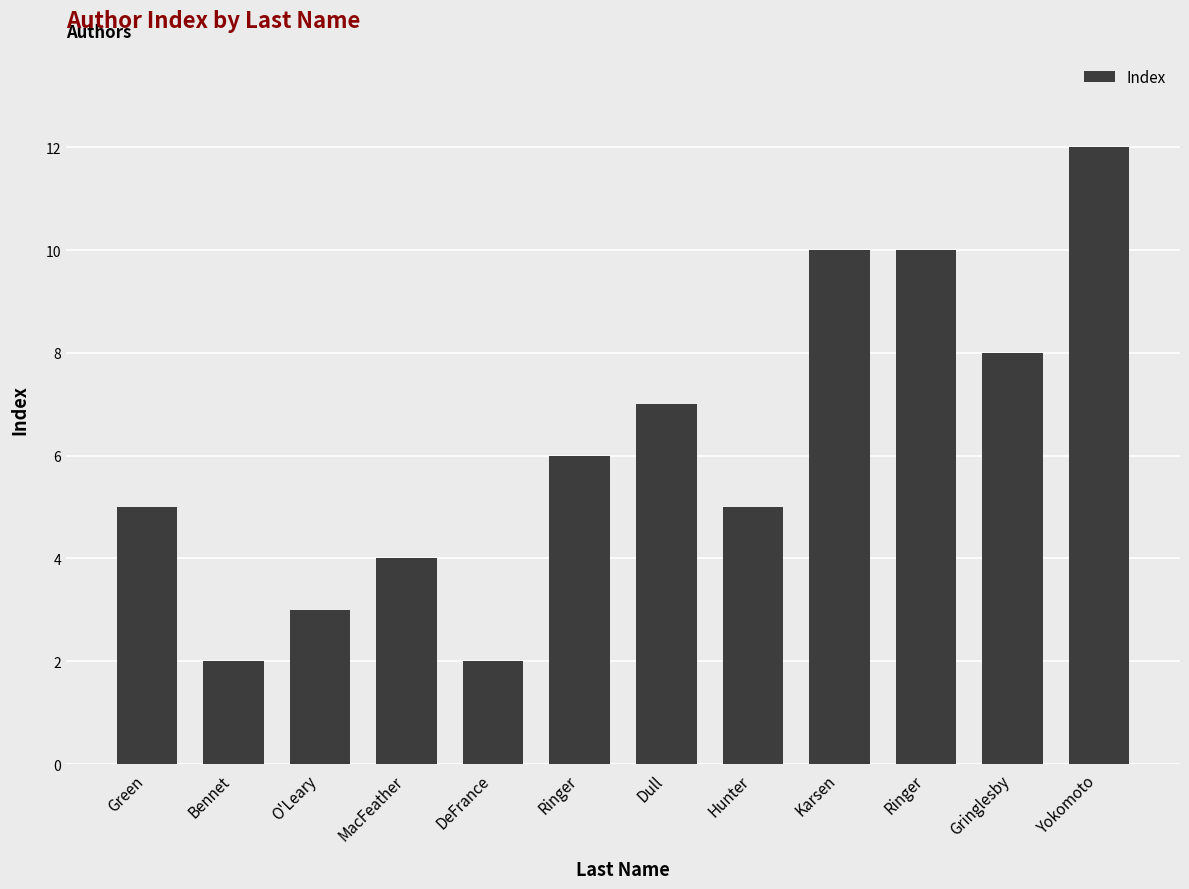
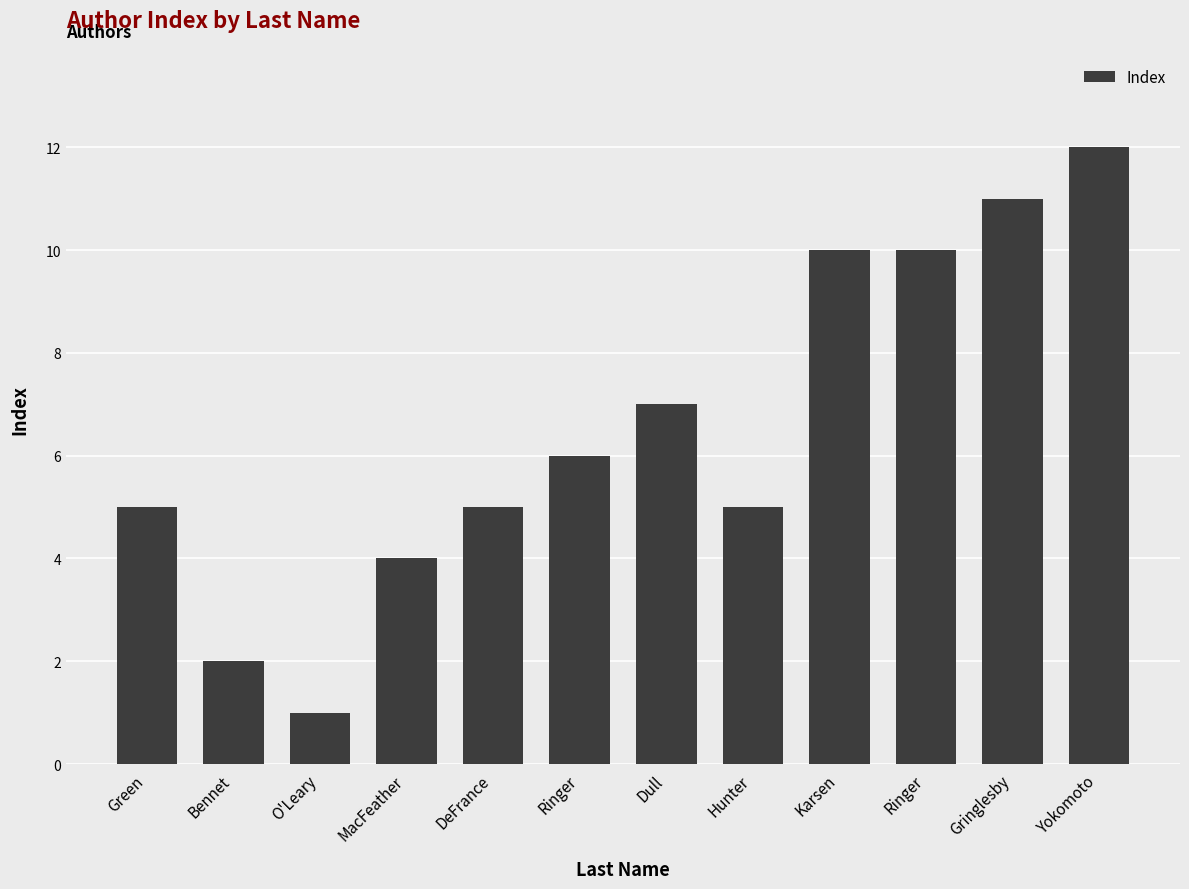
O'Leary: 3 -> 1
DeFrance: 2 -> 5
Gringlesby: 8 -> 11
